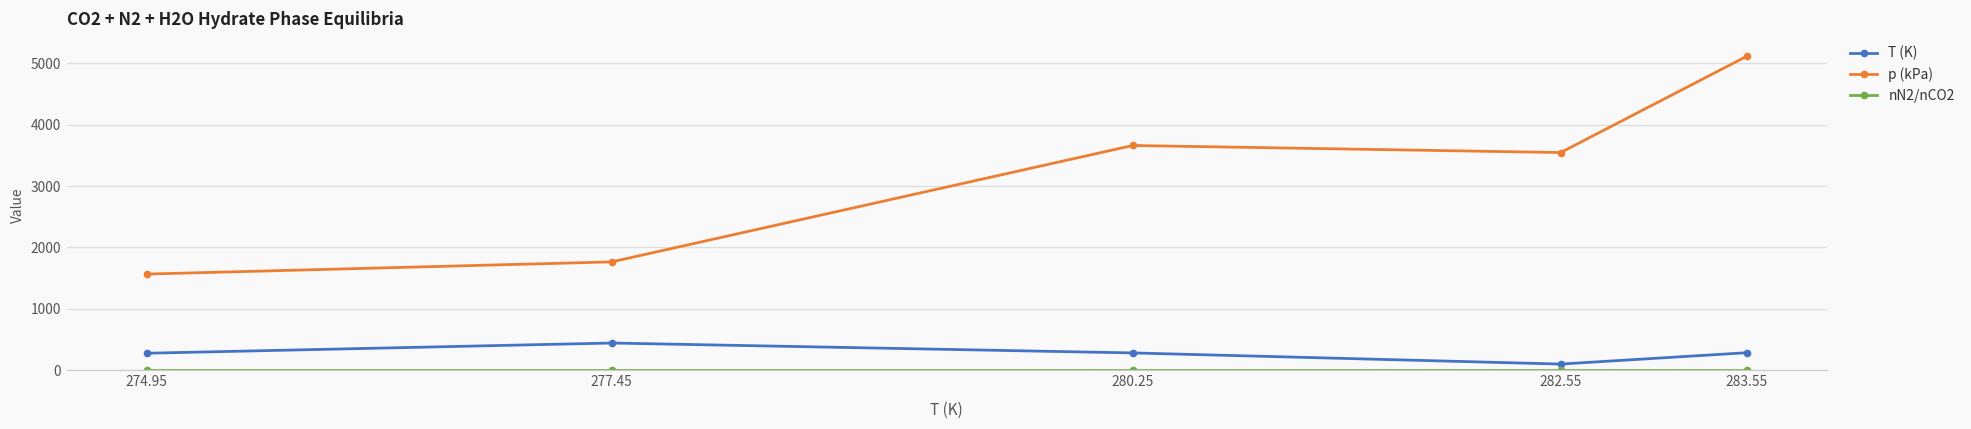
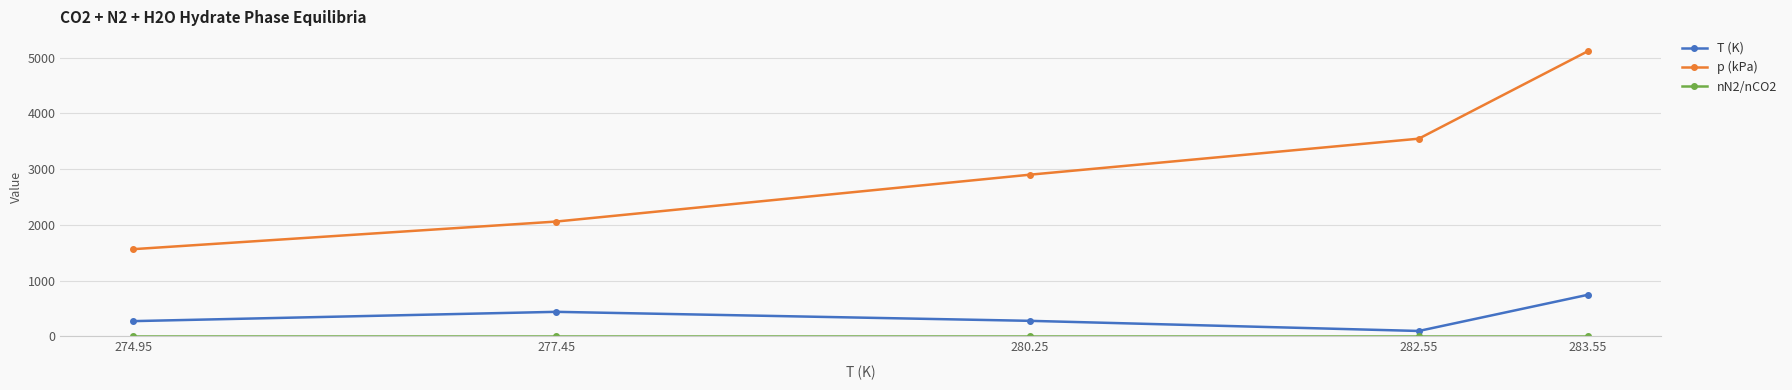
p (kPa), 277.45: 1800 -> 2100
p (kPa), 280.25: 3700 -> 2900
T (K), 283.55: 300 -> 700
